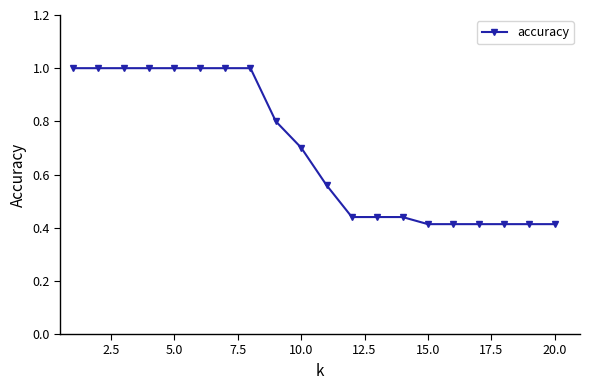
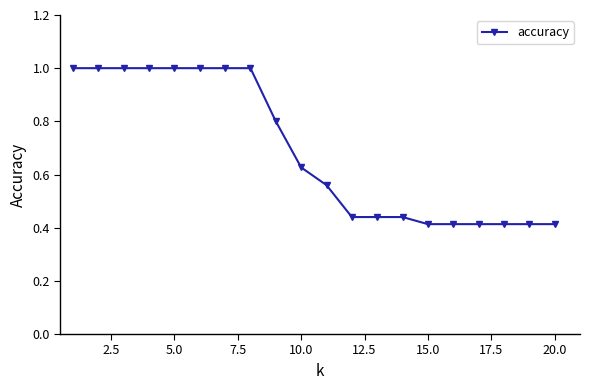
10.0: 0.70 -> 0.63
